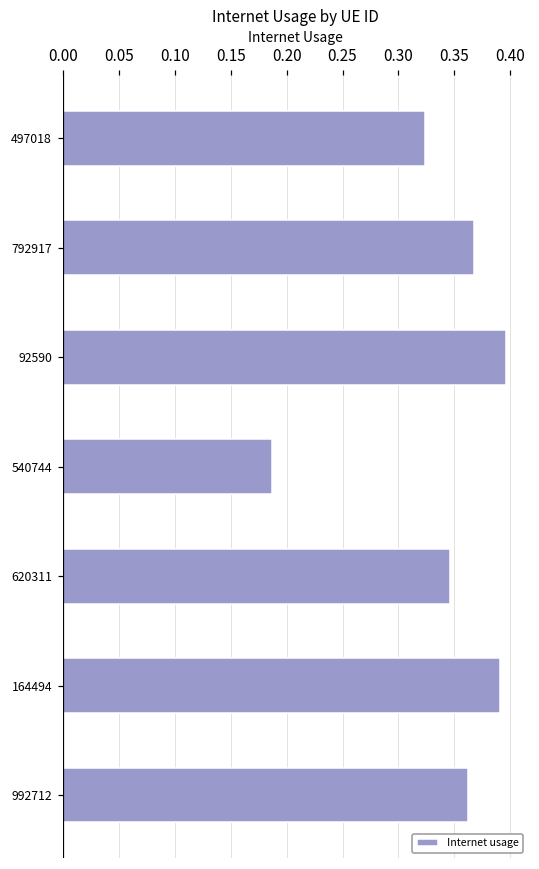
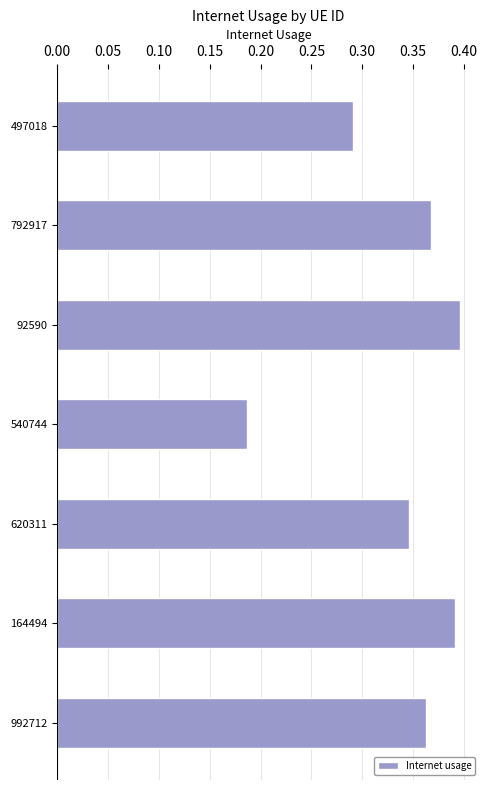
497018: 0.324 -> 0.291
